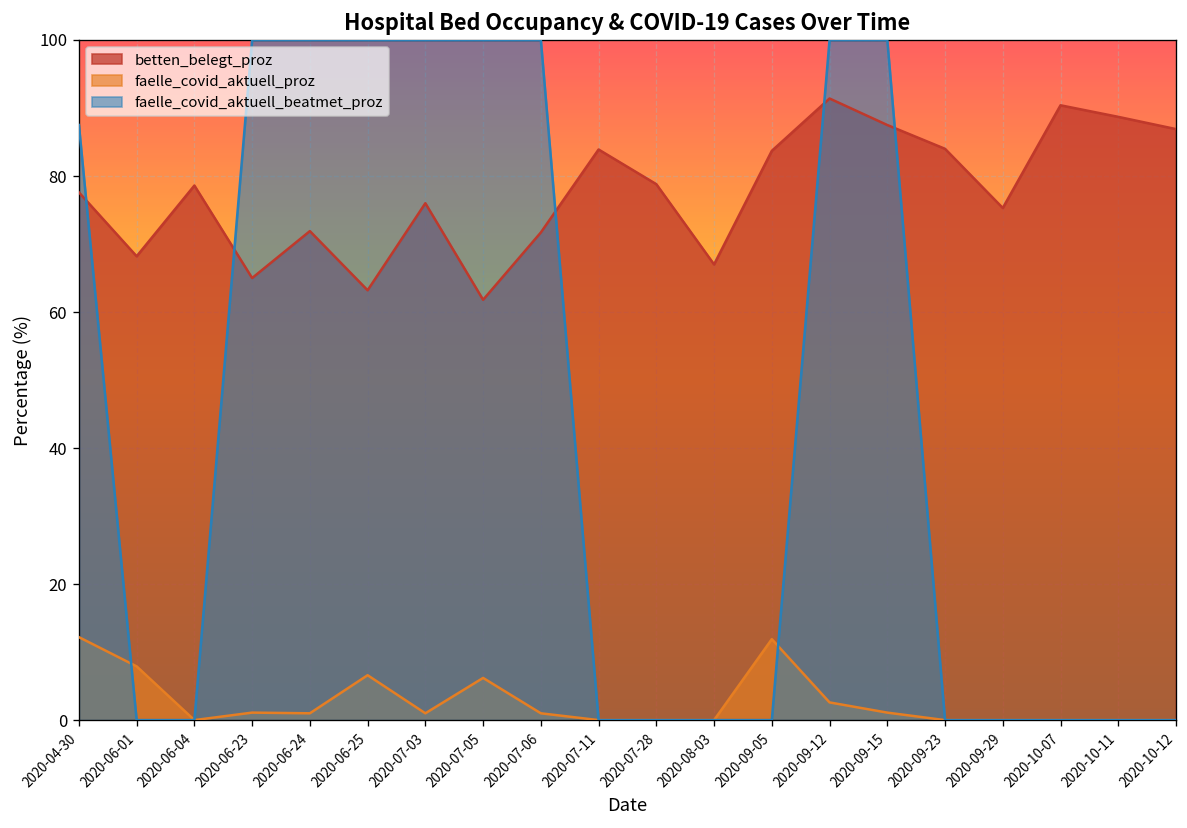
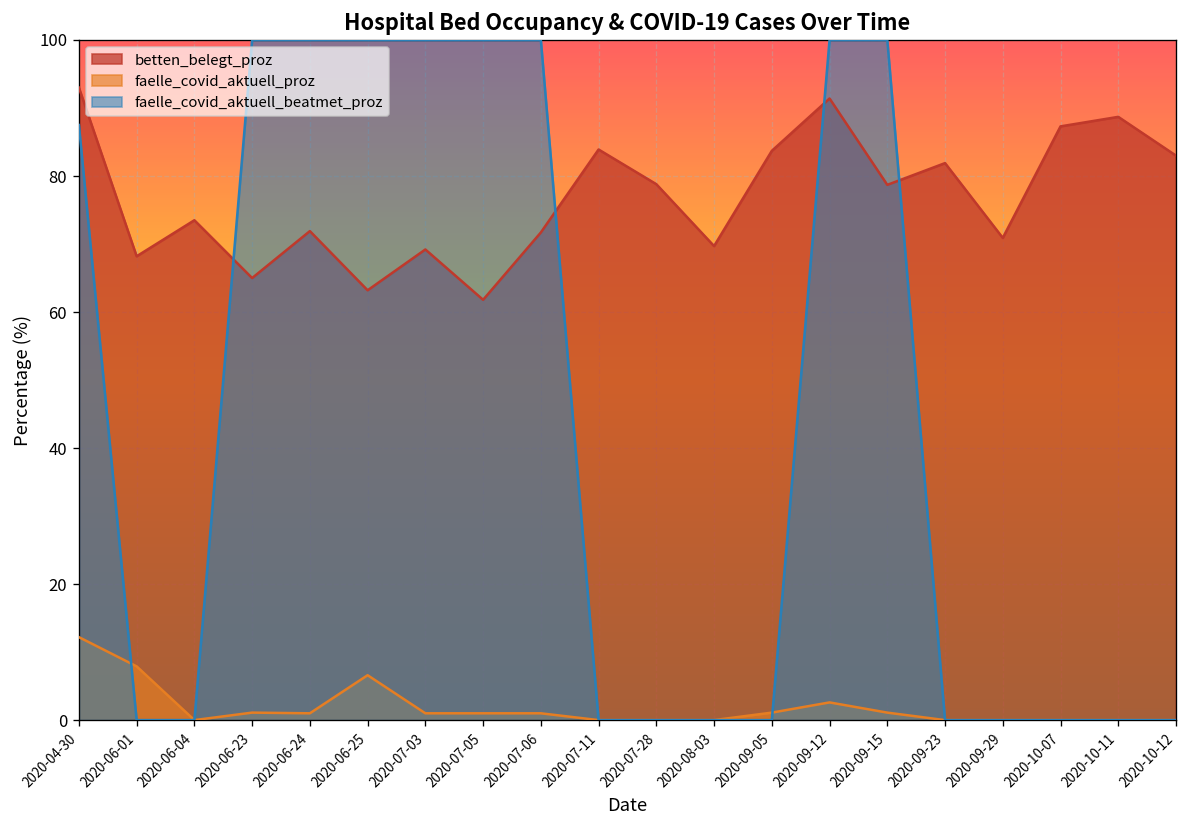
betten_belegt_proz, 2020-04-30: 78 -> 93
betten_belegt_proz, 2020-06-04: 79 -> 74
betten_belegt_proz, 2020-07-03: 76 -> 69
faelle_covid_aktuell_proz, 2020-07-05: 6 -> 1
betten_belegt_proz, 2020-08-03: 67 -> 70
faelle_covid_aktuell_proz, 2020-09-05: 12 -> 1
betten_belegt_proz, 2020-09-15: 88 -> 79
betten_belegt_proz, 2020-09-23: 84 -> 82
betten_belegt_proz, 2020-09-29: 75 -> 71
betten_belegt_proz, 2020-10-07: 90 -> 87
betten_belegt_proz, 2020-10-12: 87 -> 83
